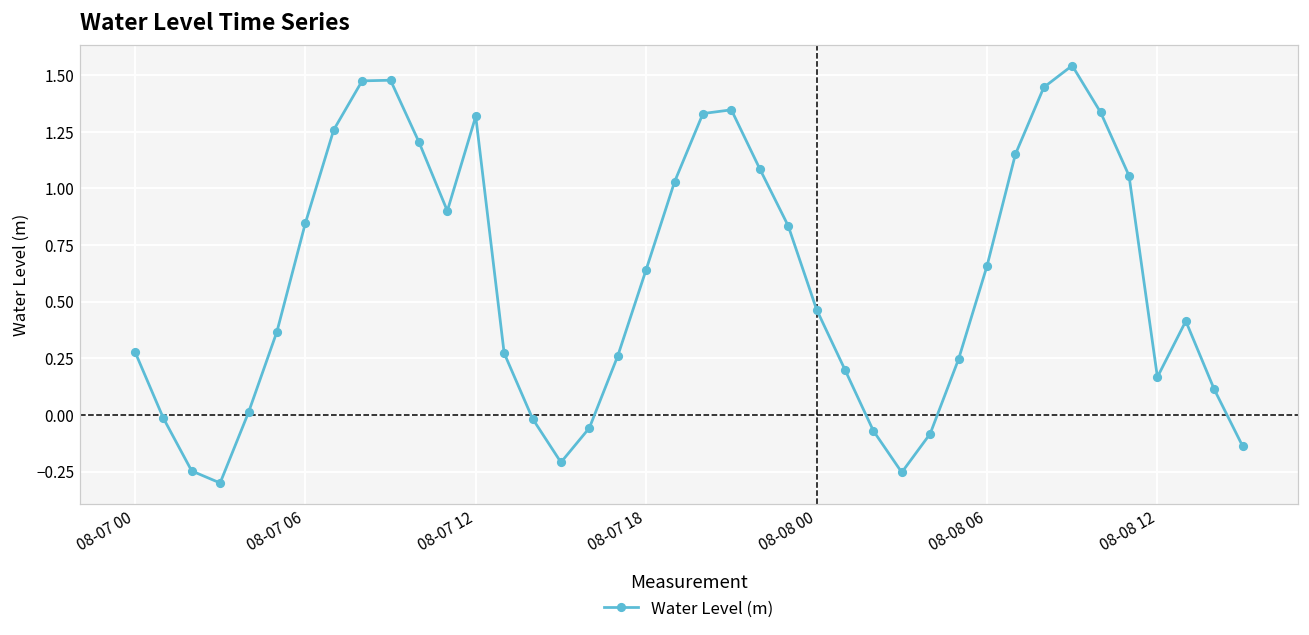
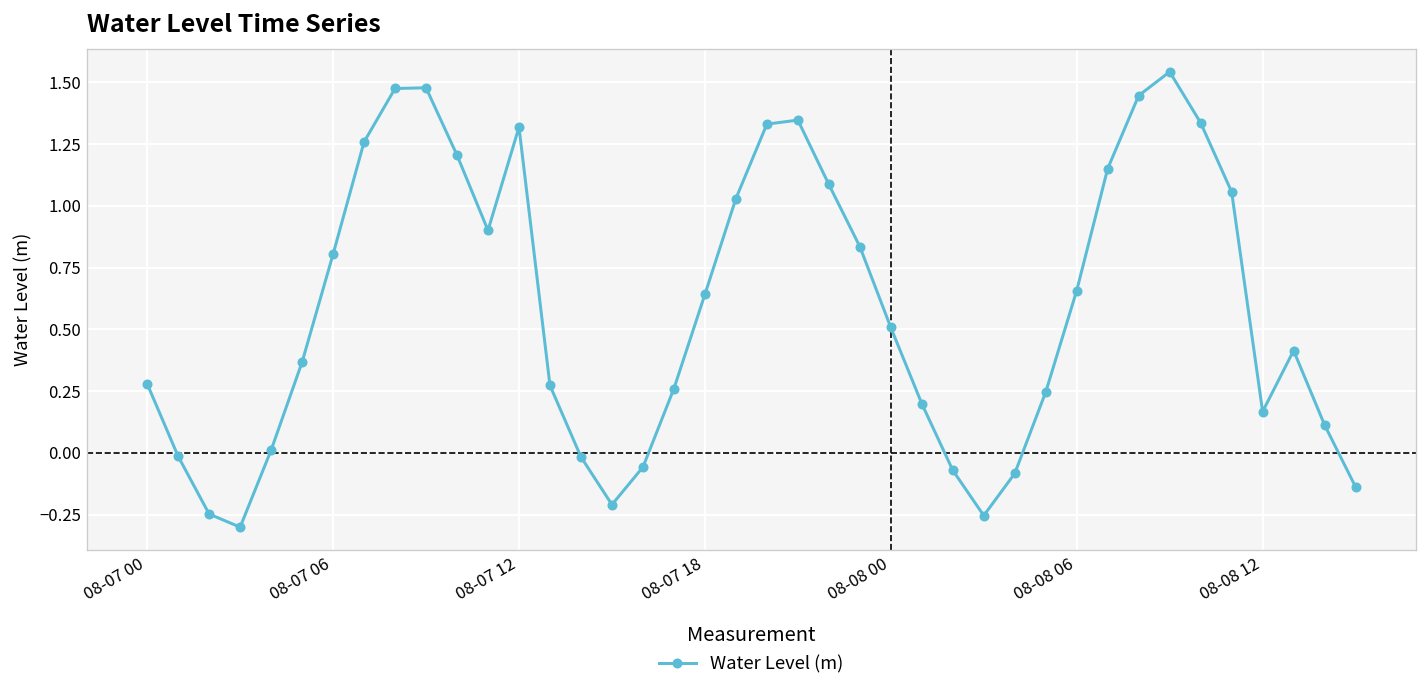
08-07 06: 0.85 -> 0.80
08-08 00: 0.47 -> 0.51
